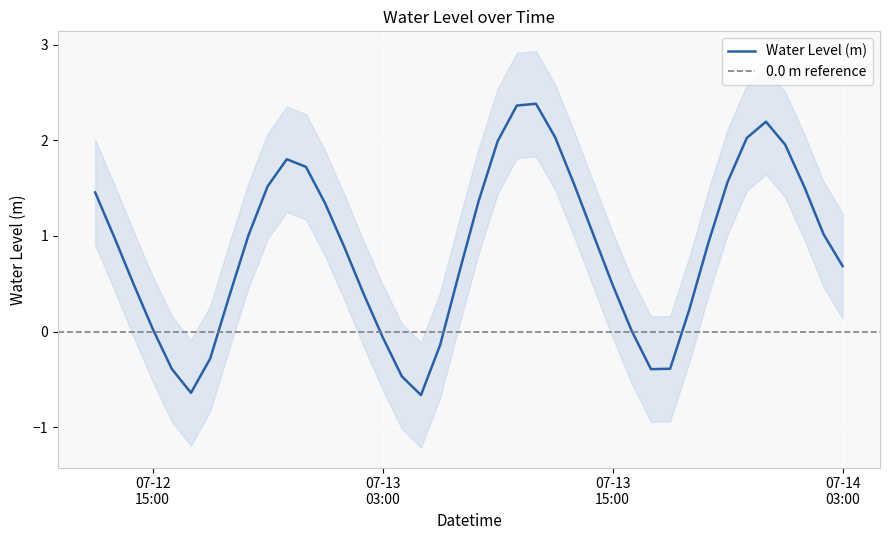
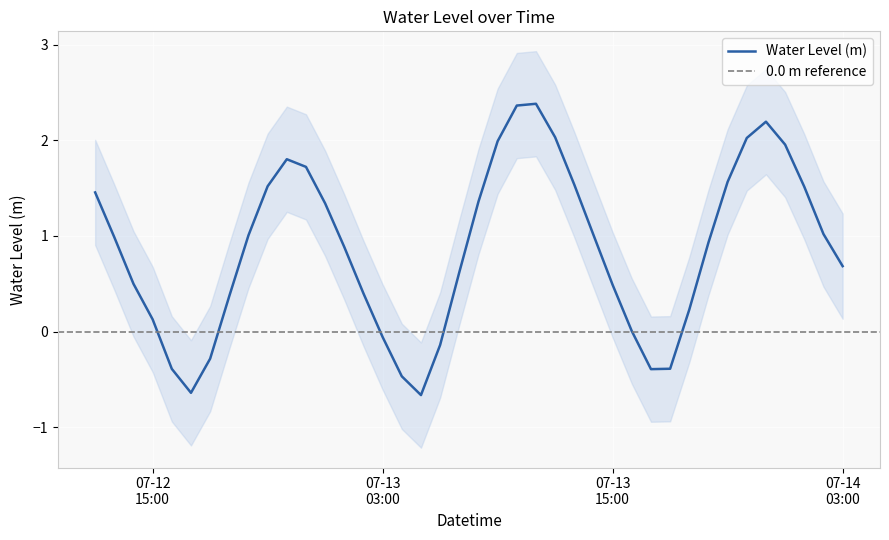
Water Level (m), 07-12 15:00: 0.0 -> 0.1
